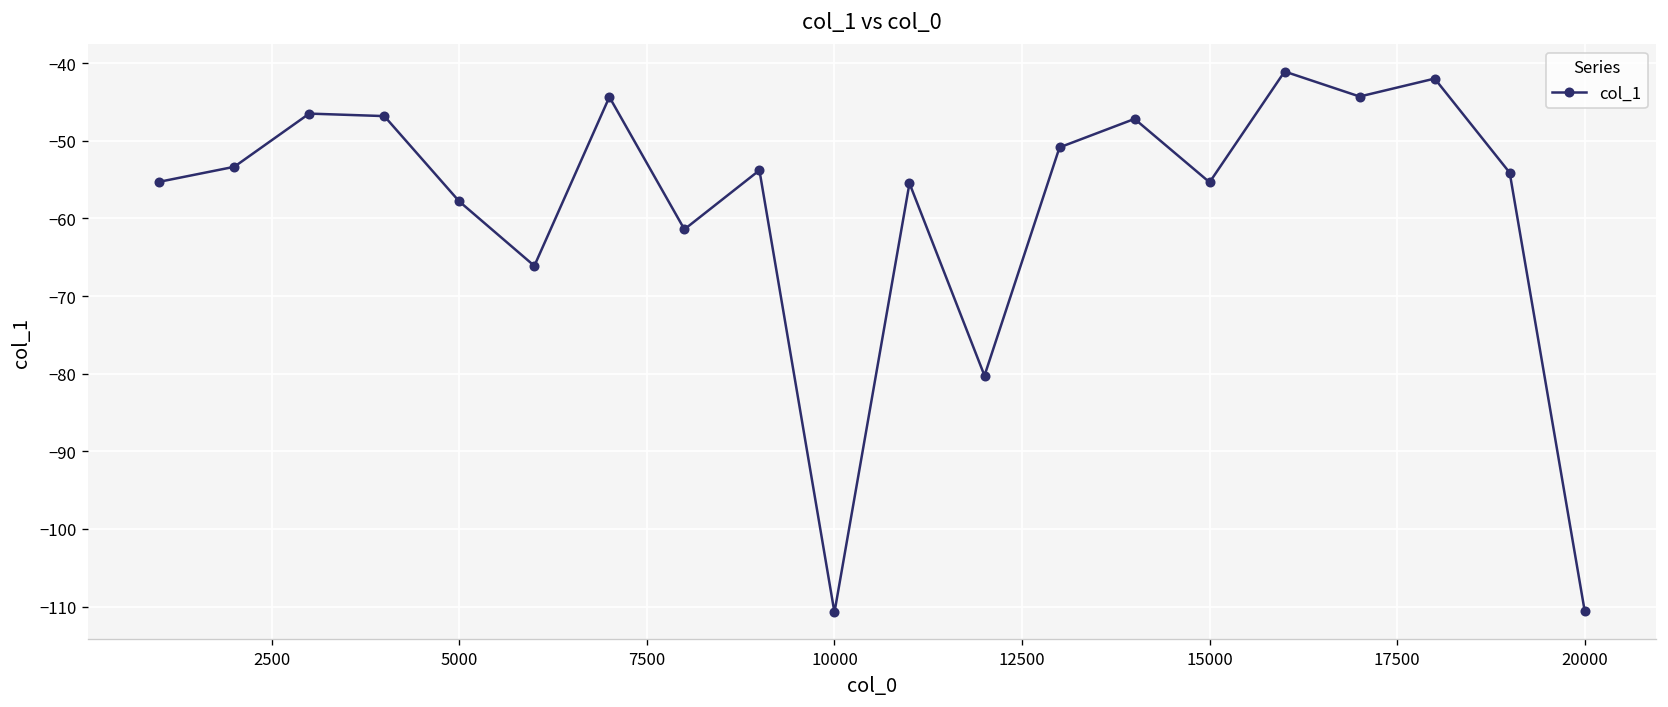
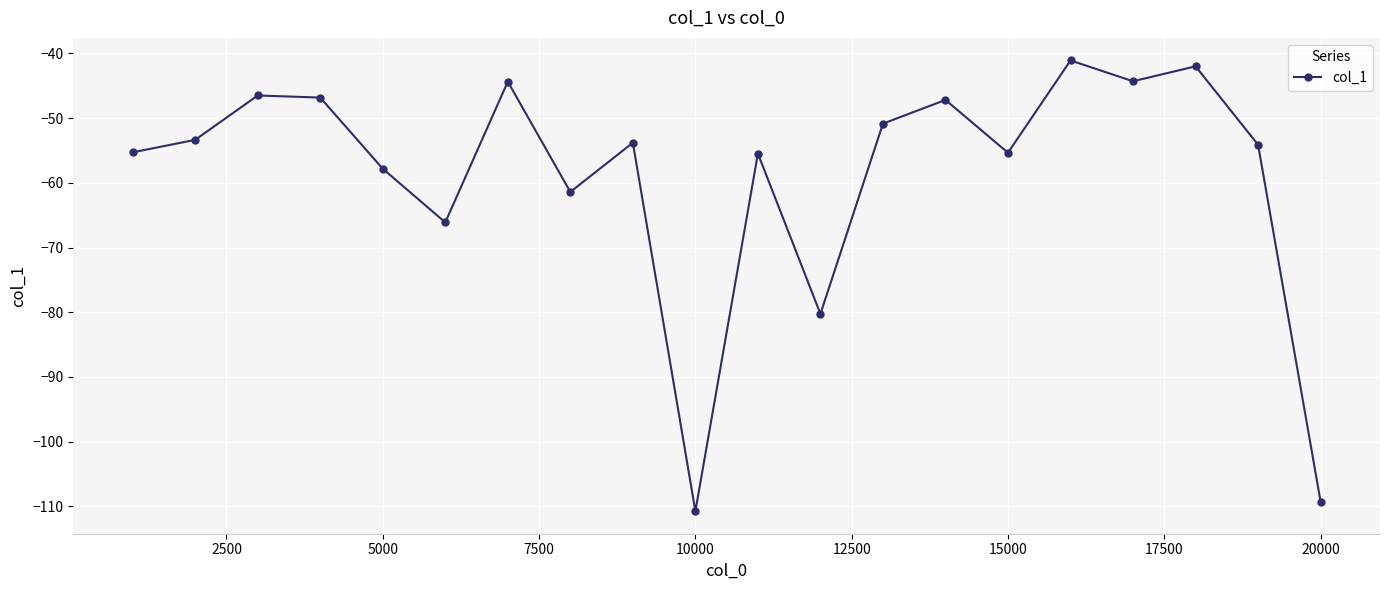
20000: -111 -> -109
